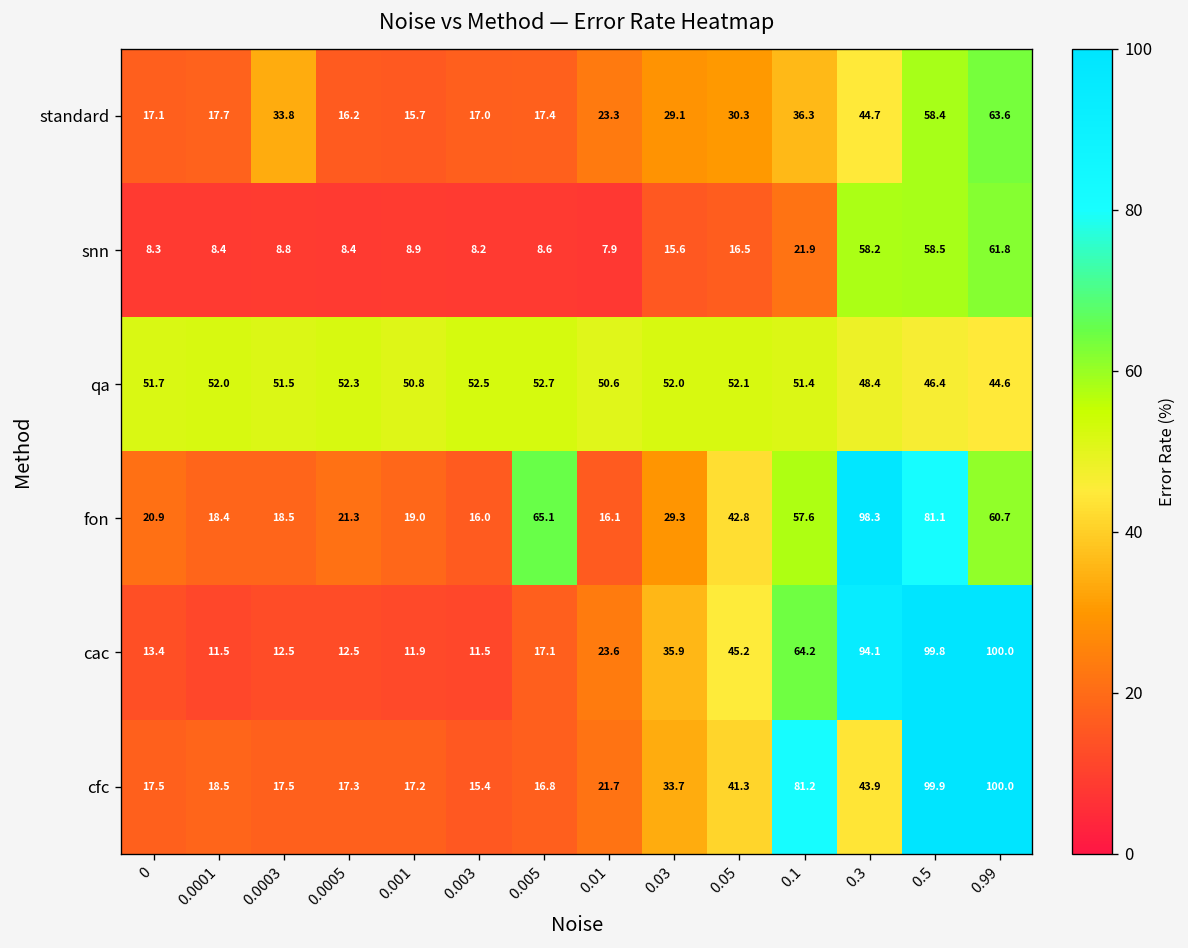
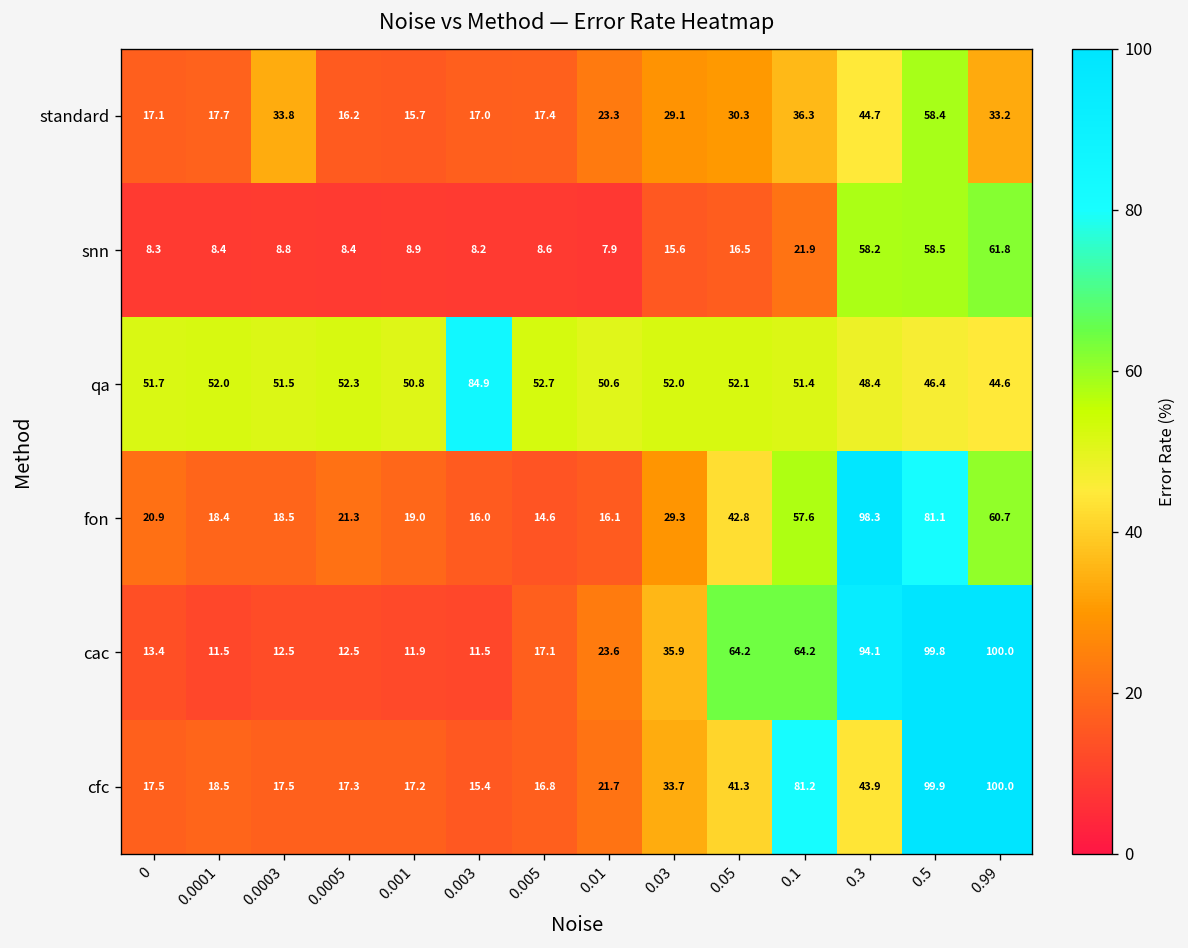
standard, 0.99: 63.6 -> 33.2
qa, 0.003: 52.5 -> 84.9
fon, 0.005: 65.1 -> 14.6
cac, 0.05: 45.2 -> 64.2
